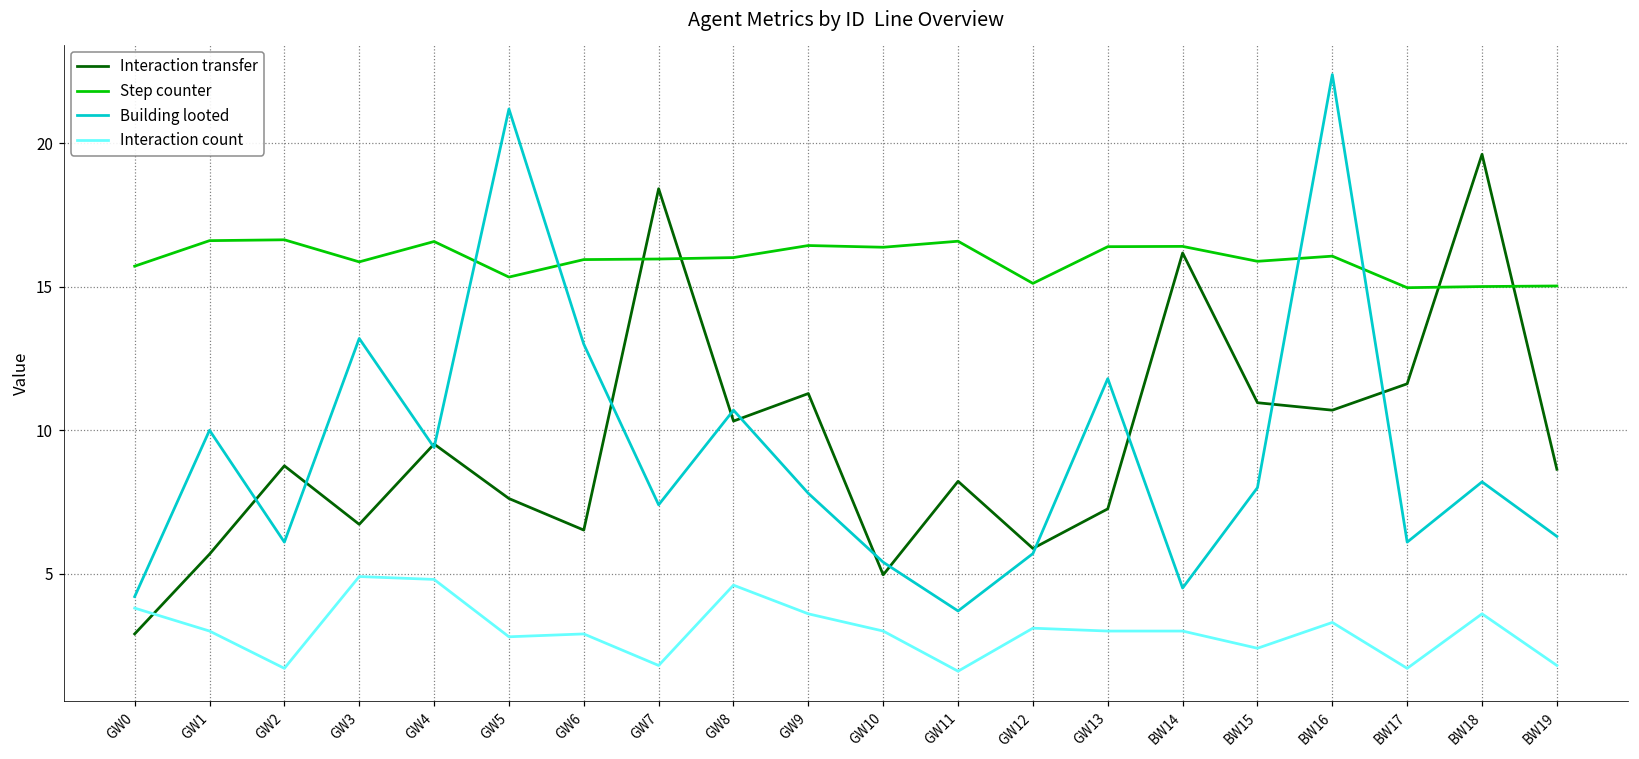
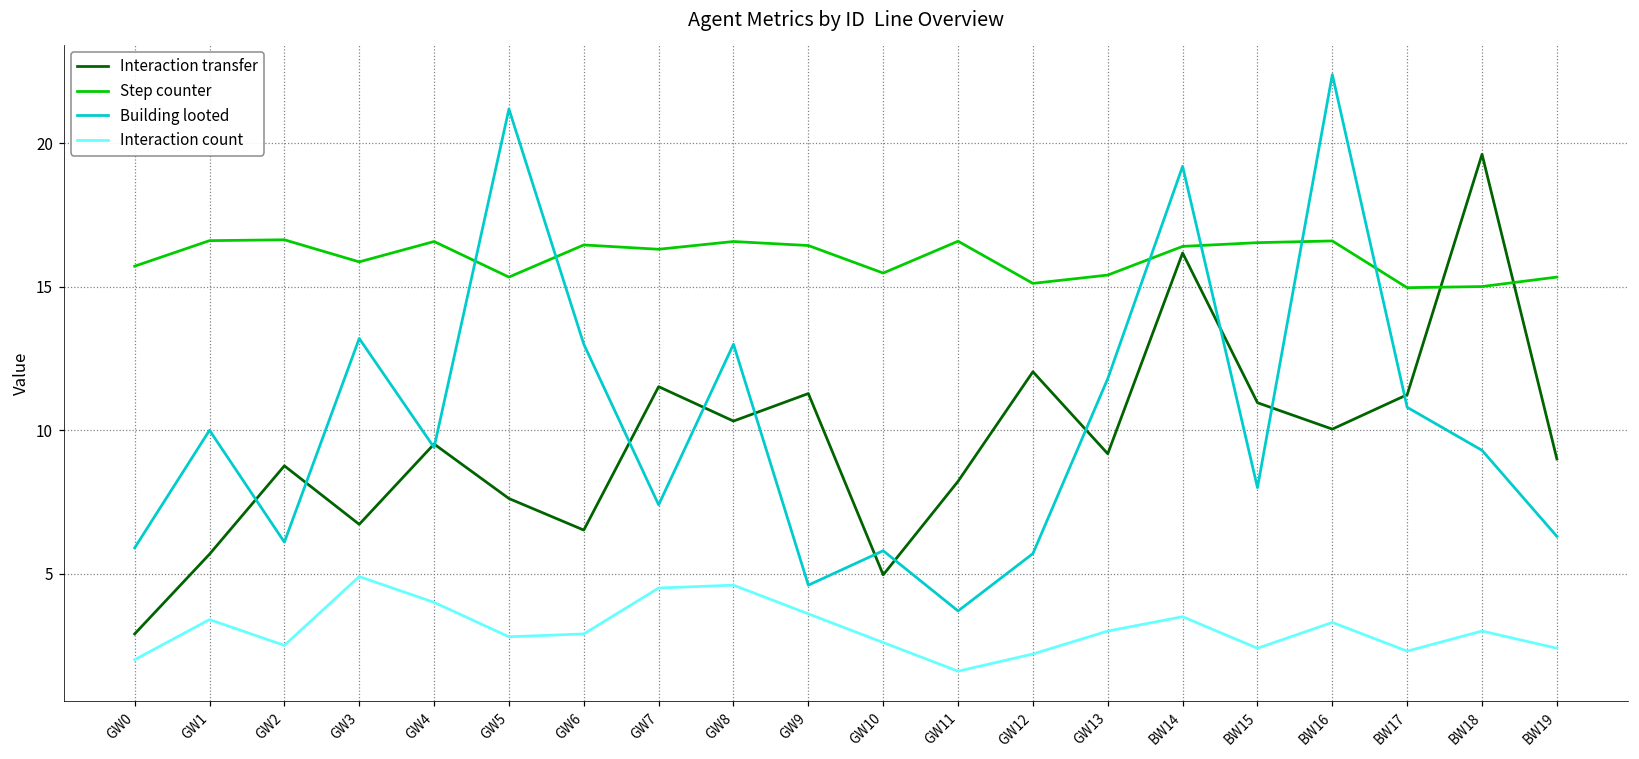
Building looted, GW0: 4.2 -> 5.9
Interaction count, GW0: 3.8 -> 2.0
Interaction count, GW1: 3.0 -> 3.4
Interaction count, GW2: 1.7 -> 2.5
Interaction count, GW4: 4.8 -> 4.0
Step counter, GW6: 16.0 -> 16.5
Interaction transfer, GW7: 18.4 -> 11.5
Step counter, GW7: 16.0 -> 16.3
Interaction count, GW7: 1.8 -> 4.5
Step counter, GW8: 16.0 -> 16.6
Building looted, GW8: 10.7 -> 13.0
Building looted, GW9: 7.8 -> 4.6
Step counter, GW10: 16.4 -> 15.5
Building looted, GW10: 5.4 -> 5.8
Interaction count, GW10: 3.0 -> 2.6
Interaction transfer, GW12: 5.9 -> 12.0
Interaction count, GW12: 3.1 -> 2.2
Interaction transfer, GW13: 7.3 -> 9.2
Step counter, GW13: 16.4 -> 15.4
Building looted, BW14: 4.5 -> 19.2
Interaction count, BW14: 3.0 -> 3.5
Step counter, BW15: 15.9 -> 16.5
Interaction transfer, BW16: 10.7 -> 10.0
Step counter, BW16: 16.1 -> 16.6
Interaction transfer, BW17: 11.6 -> 11.2
Building looted, BW17: 6.1 -> 10.8
Interaction count, BW17: 1.7 -> 2.3
Building looted, BW18: 8.2 -> 9.3
Interaction count, BW18: 3.6 -> 3.0
Interaction transfer, BW19: 8.6 -> 9.0
Step counter, BW19: 15.0 -> 15.3
Interaction count, BW19: 1.8 -> 2.4
